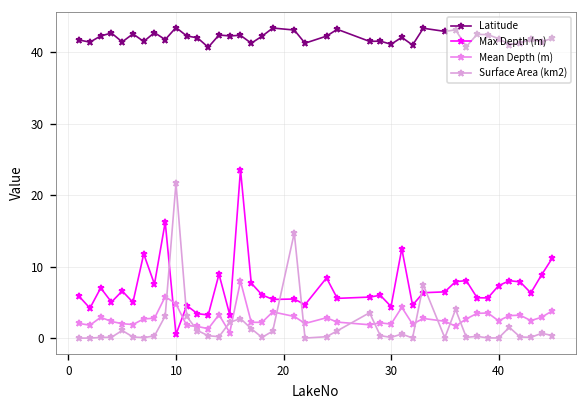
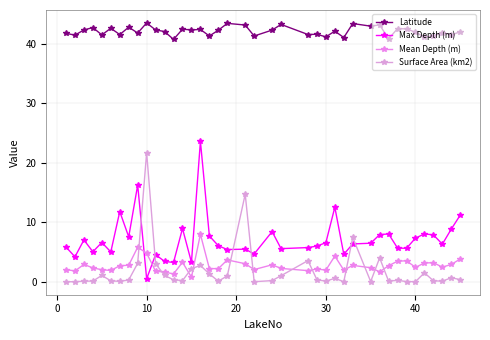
Max Depth (m), 30: 4 -> 7
